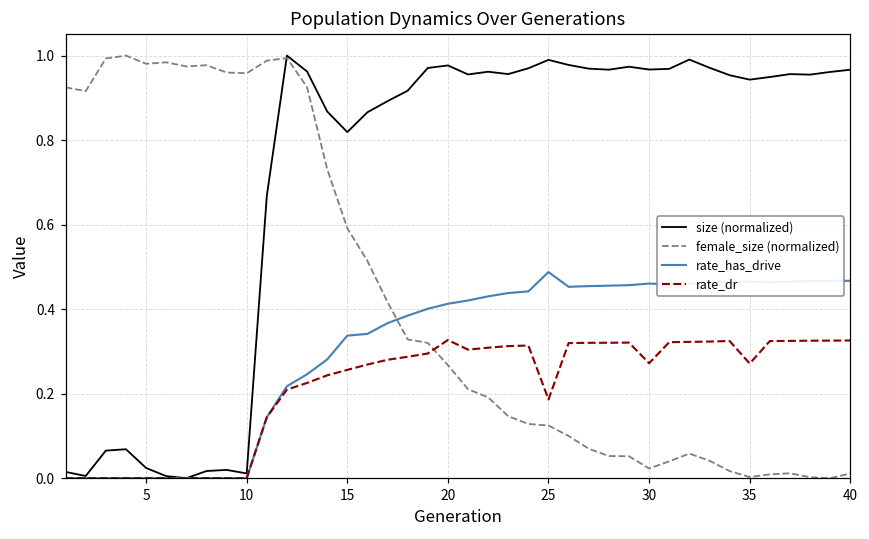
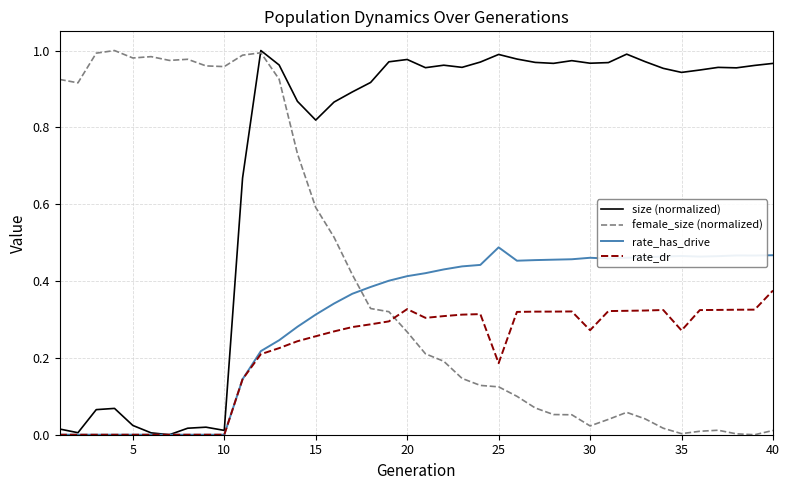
rate_has_drive, 15: 0.34 -> 0.31
rate_dr, 40: 0.33 -> 0.38
